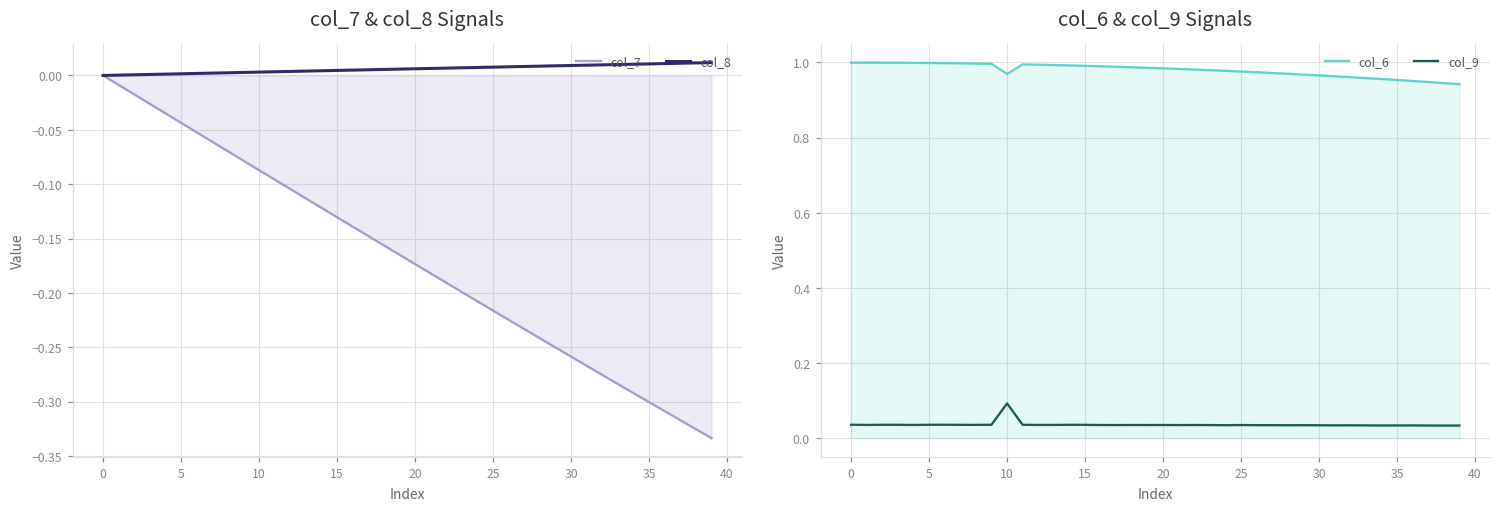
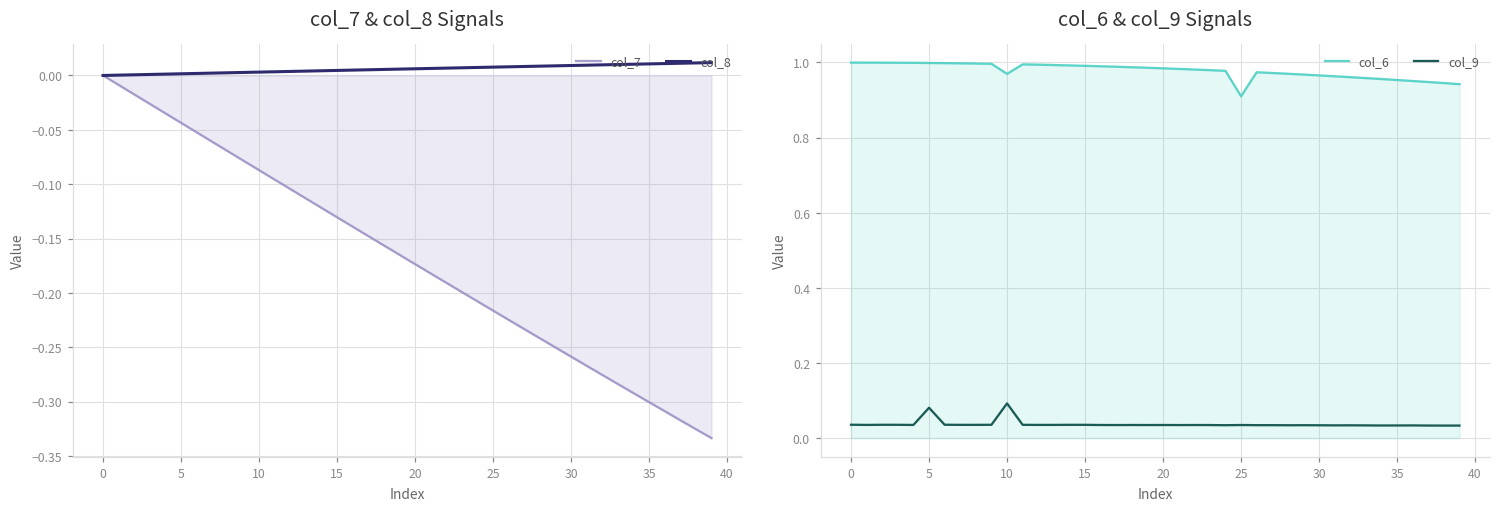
col_6 & col_9 Signals, col_9, 5: 0.04 -> 0.08
col_6 & col_9 Signals, col_6, 25: 0.98 -> 0.91
